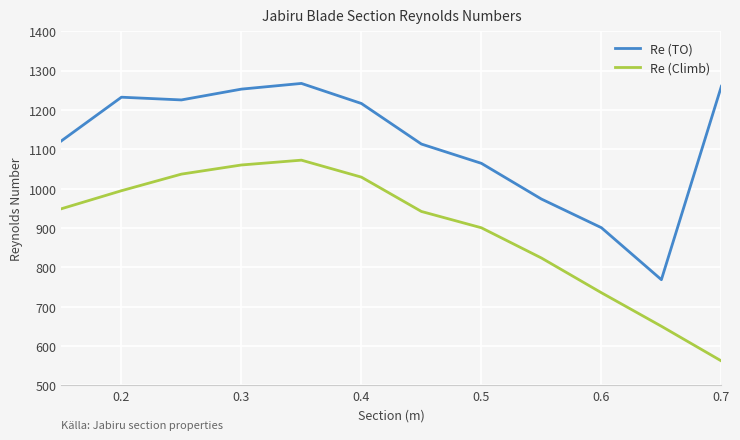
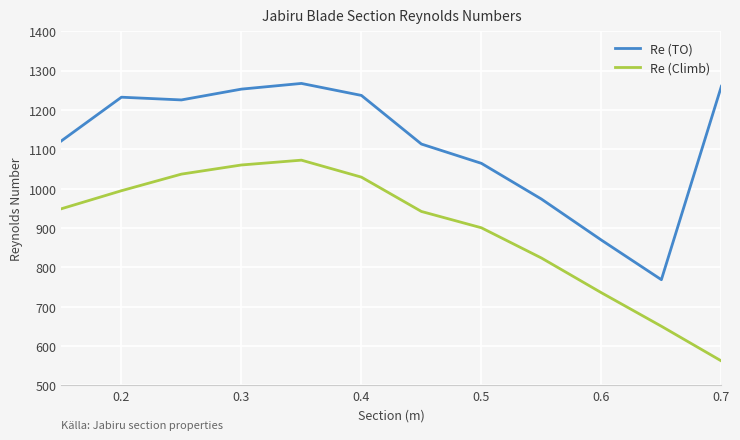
Re (TO), 0.4: 1220 -> 1240
Re (TO), 0.6: 900 -> 870
